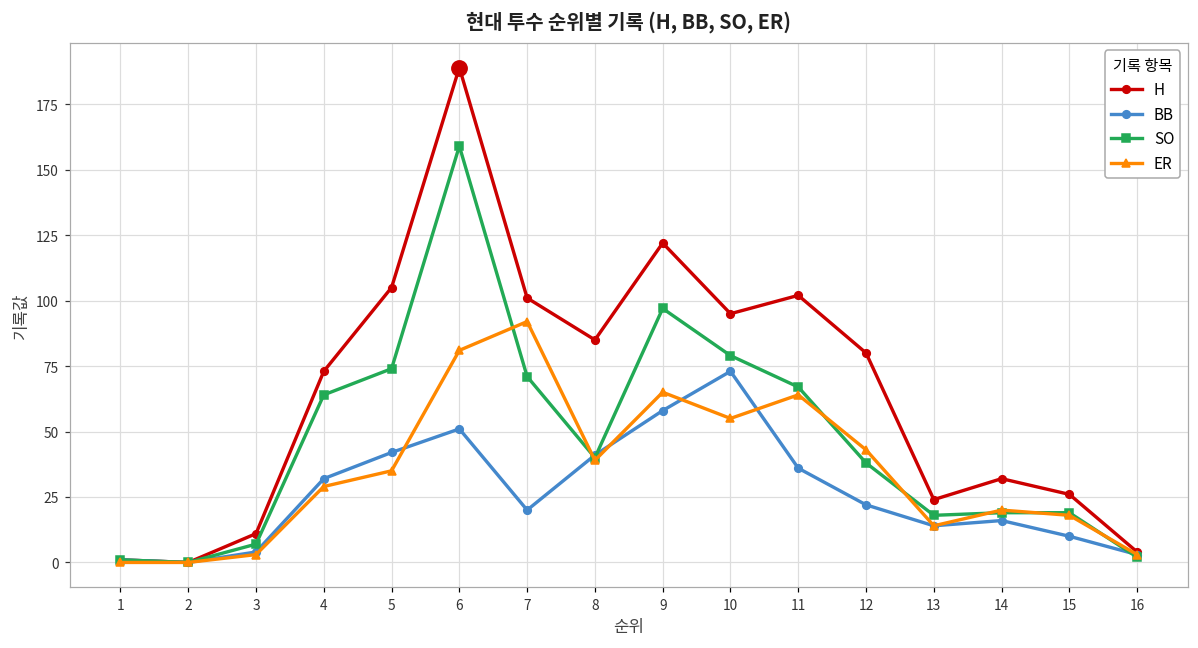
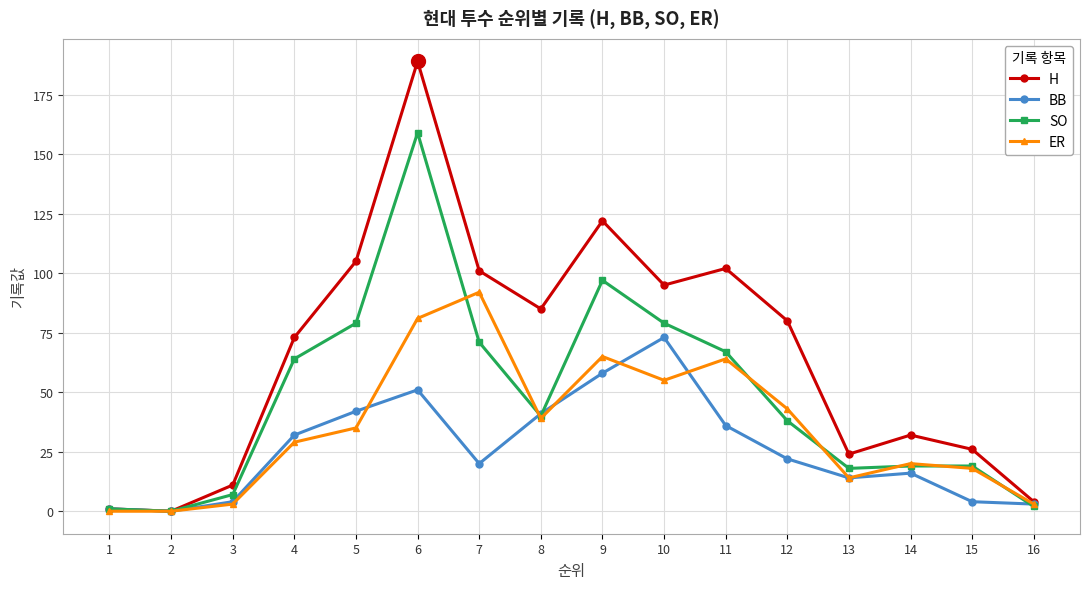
SO, 5: 74 -> 79
BB, 15: 10 -> 4
